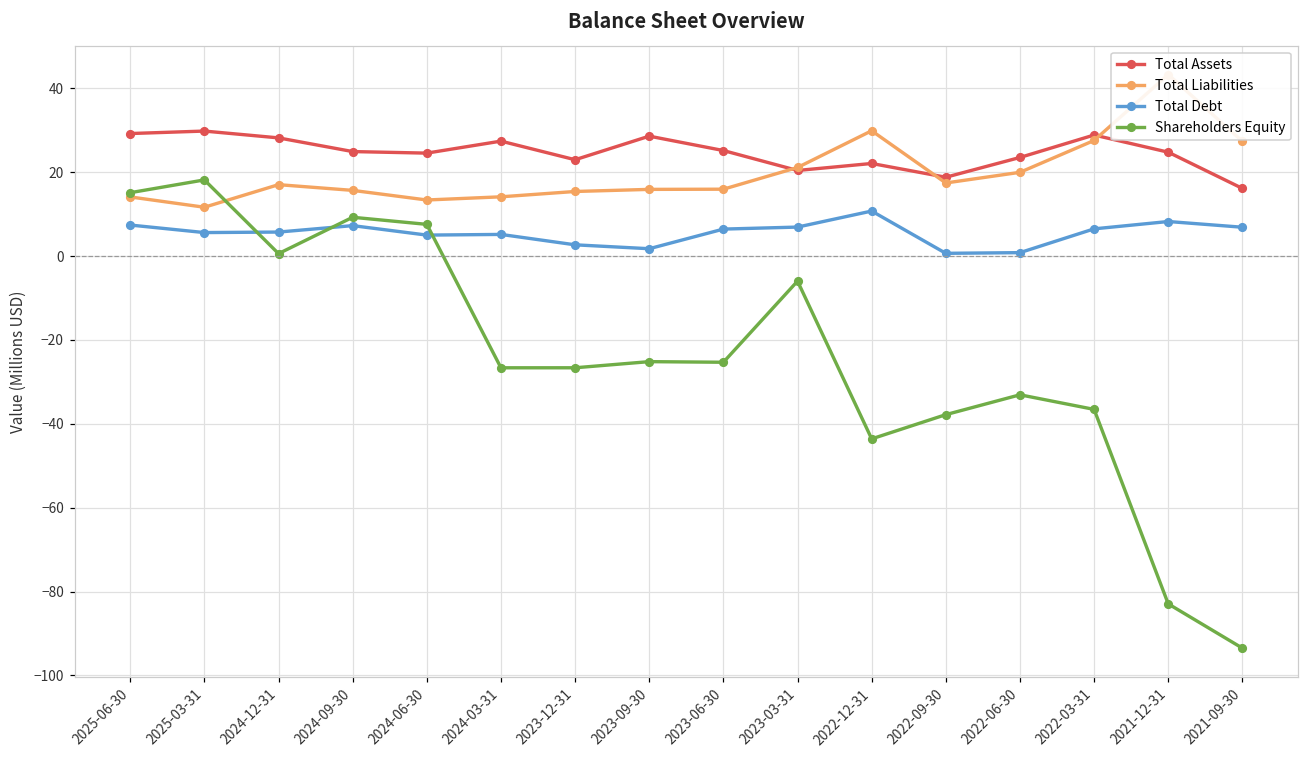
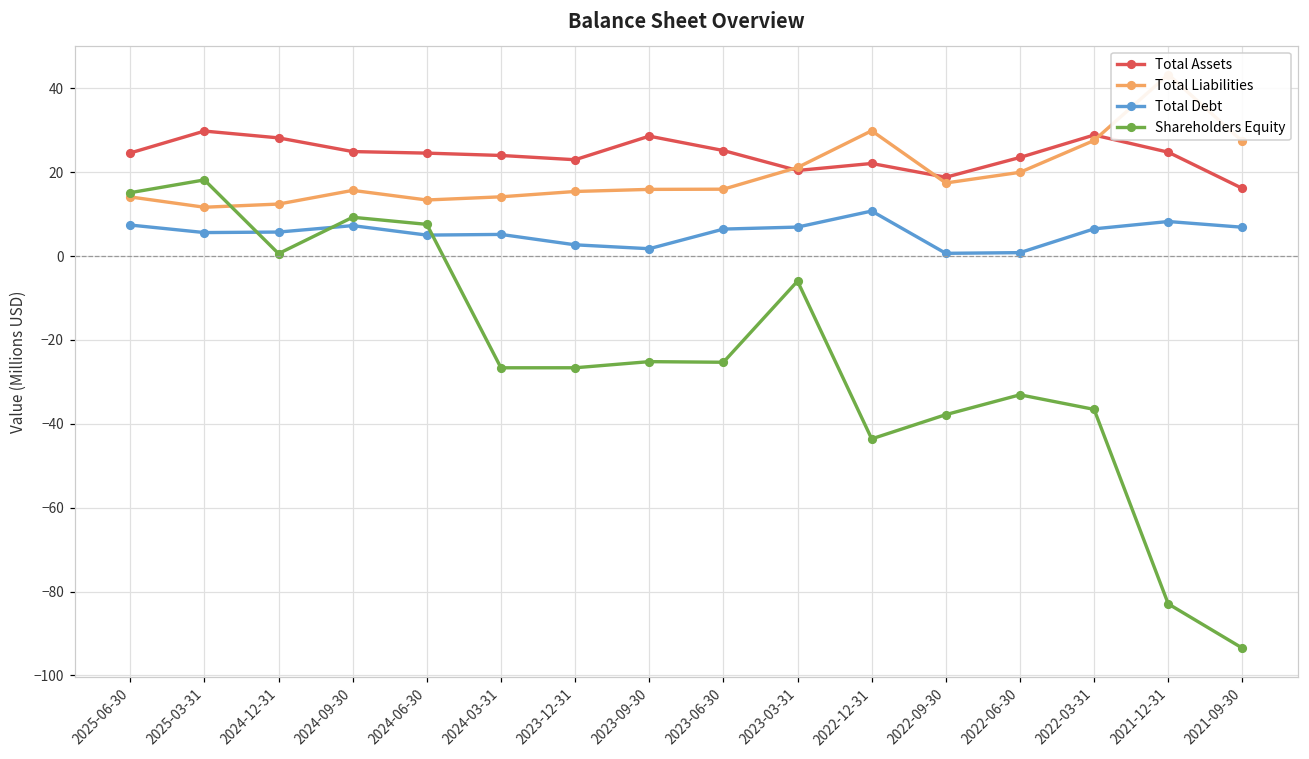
Total Assets, 2025-06-30: 29 -> 25
Total Liabilities, 2024-12-31: 17 -> 12
Total Assets, 2024-03-31: 27 -> 24
